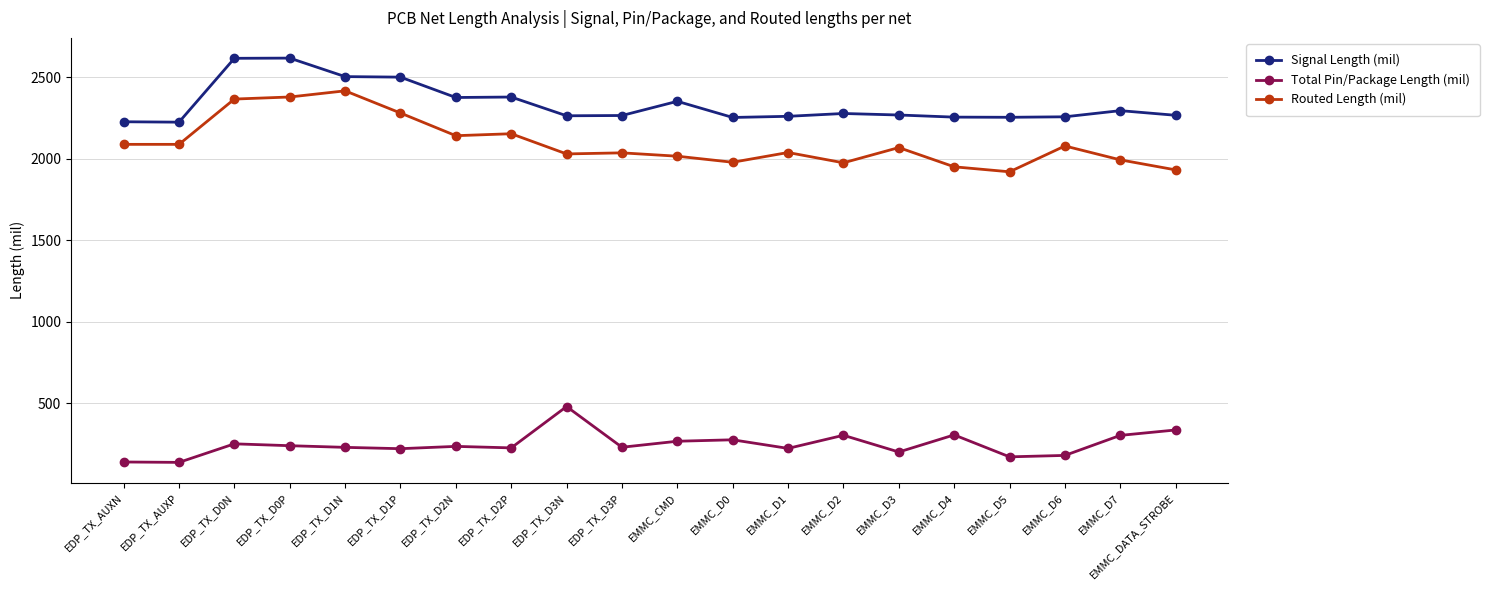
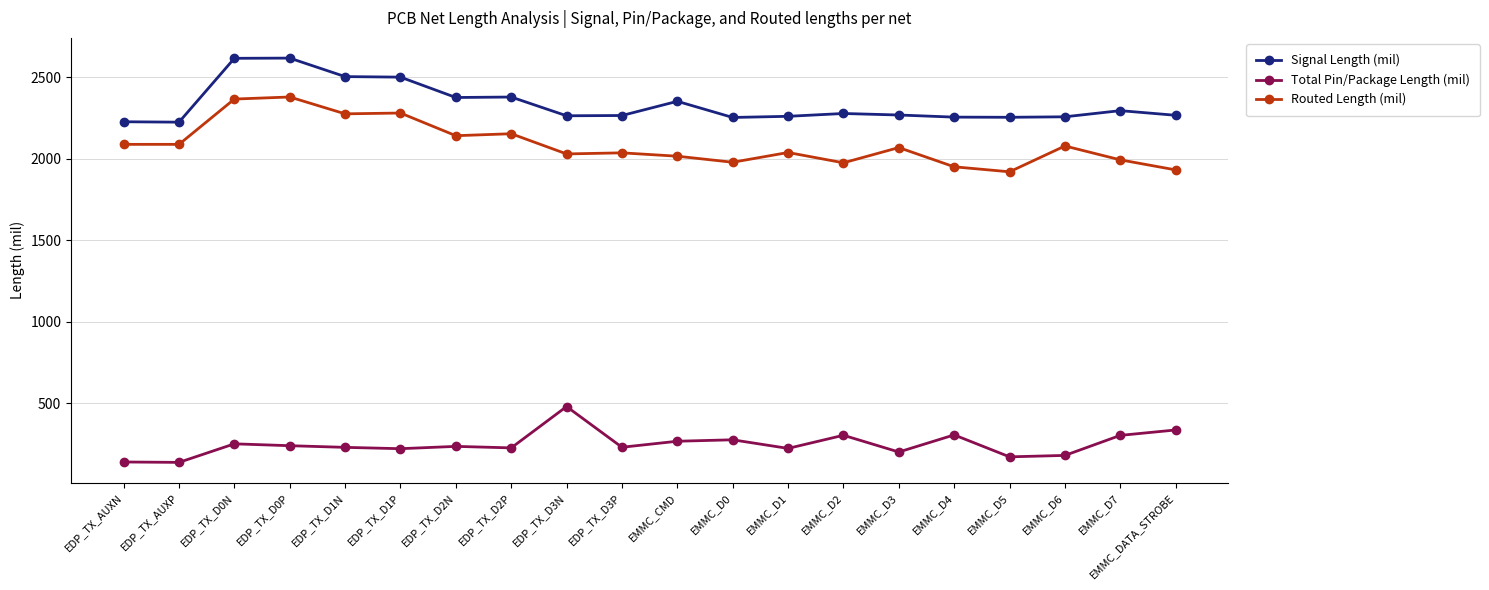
Routed Length (mil), EDP_TX_D1N: 2420 -> 2280
